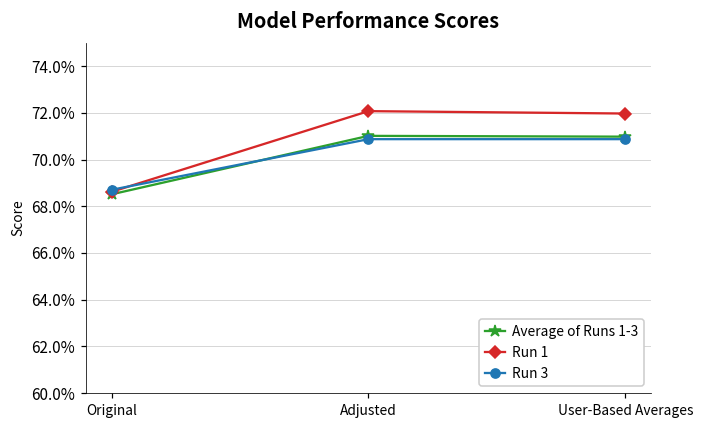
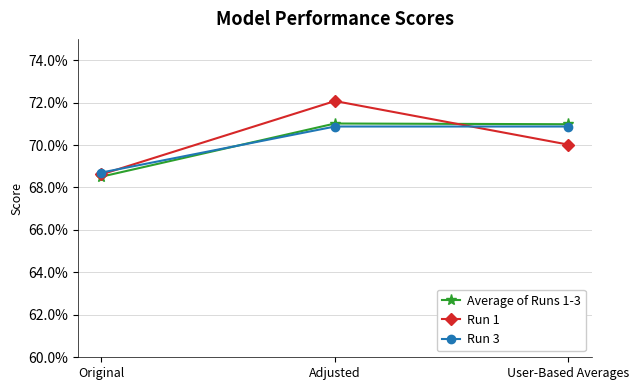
Run 1, User-Based Averages: 72.0% -> 70.0%
